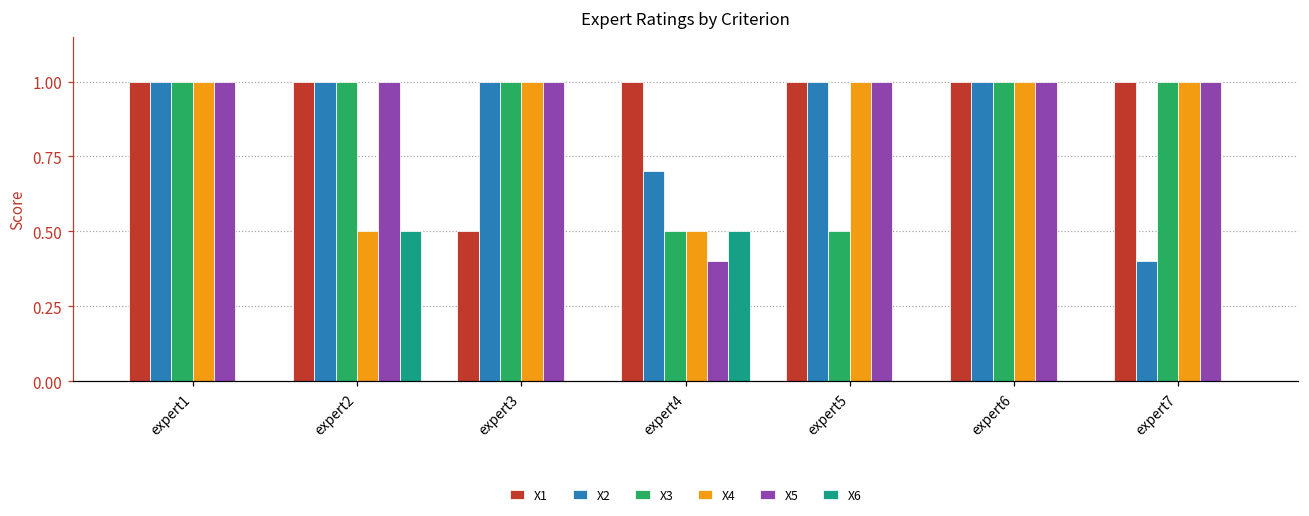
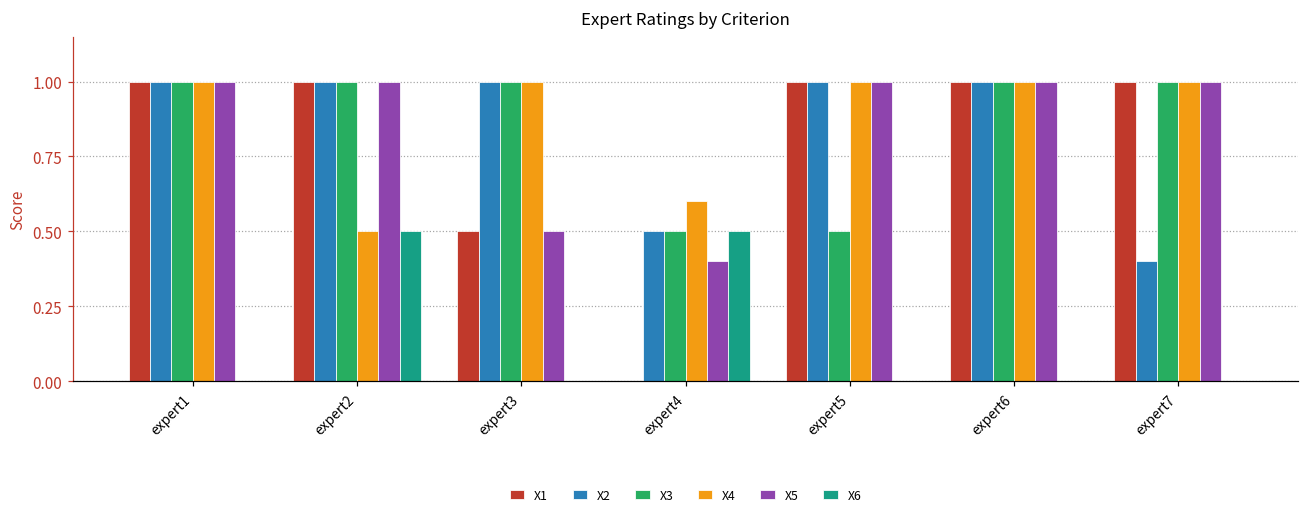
X5, expert3: 1.0 -> 0.5
X1, expert4: 1 -> 0
X2, expert4: 0.7 -> 0.5
X4, expert4: 0.5 -> 0.6
